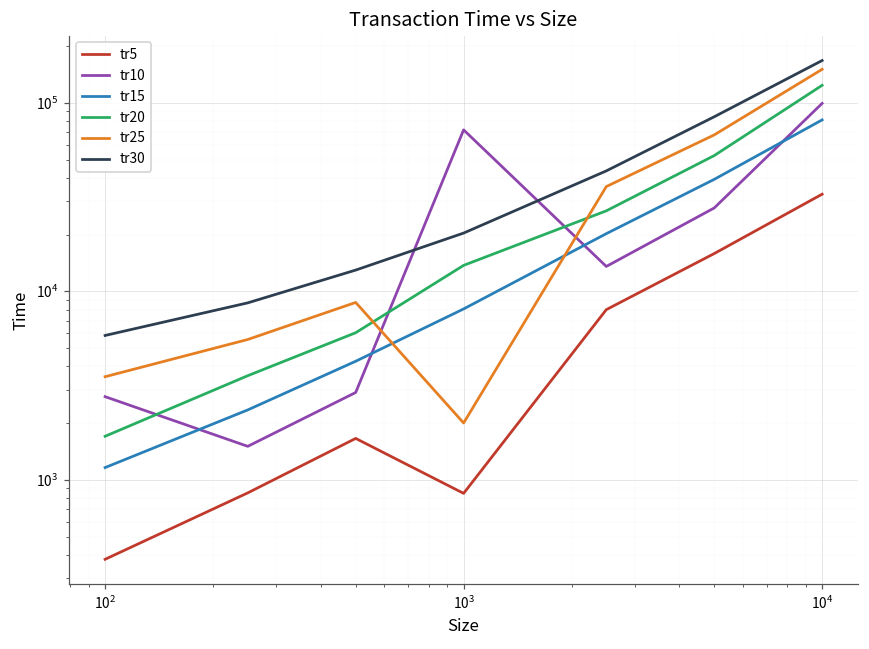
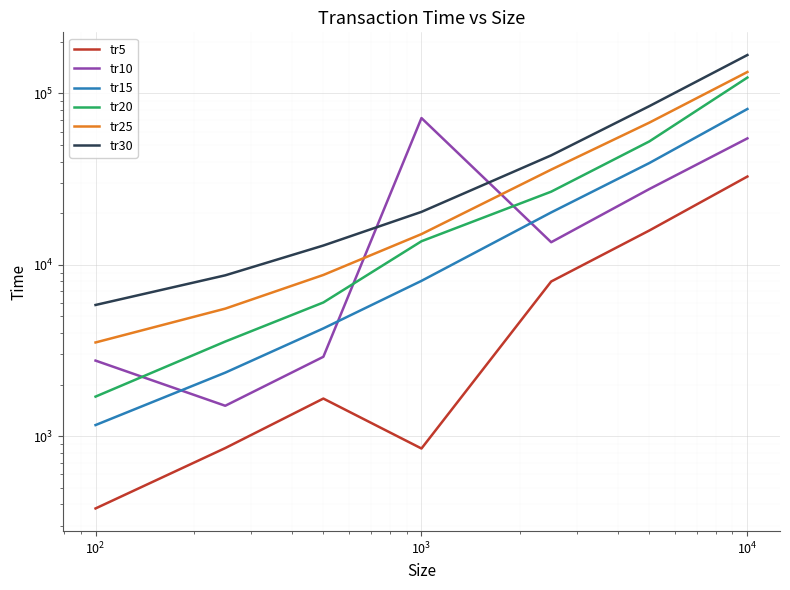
tr25, 10^3: 2000 -> 15000
tr10, 10^4: 100000 -> 55000
tr25, 10^4: 150000 -> 130000
